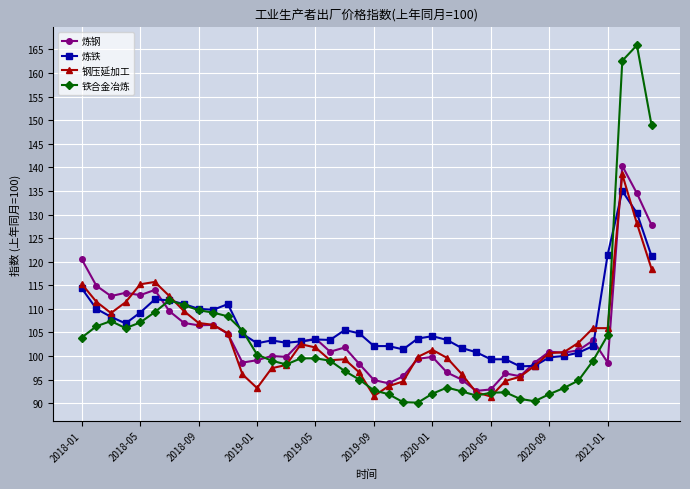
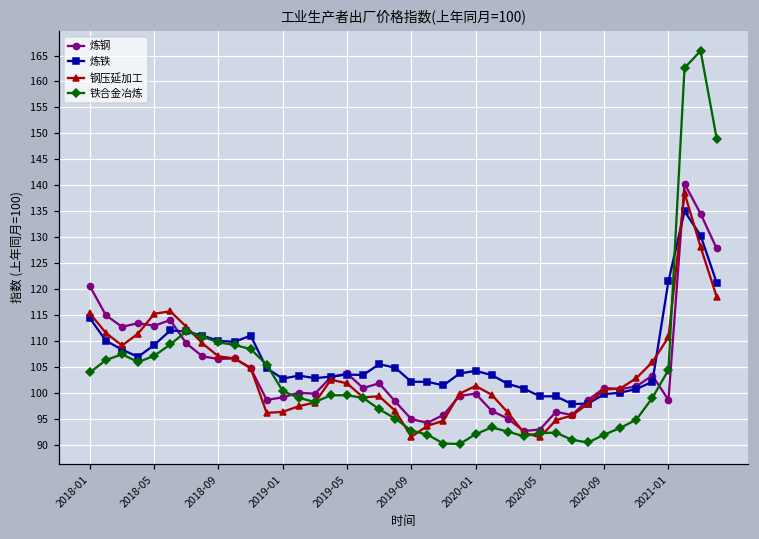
钢压延加工, 2019-01: 93 -> 96
钢压延加工, 2021-01: 106 -> 111
